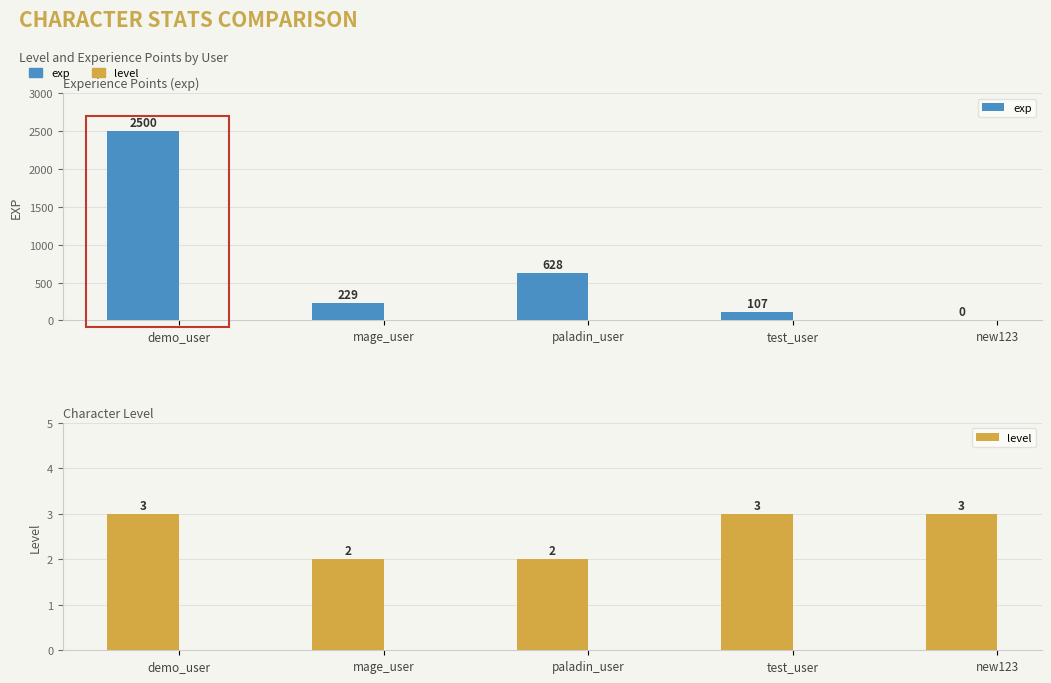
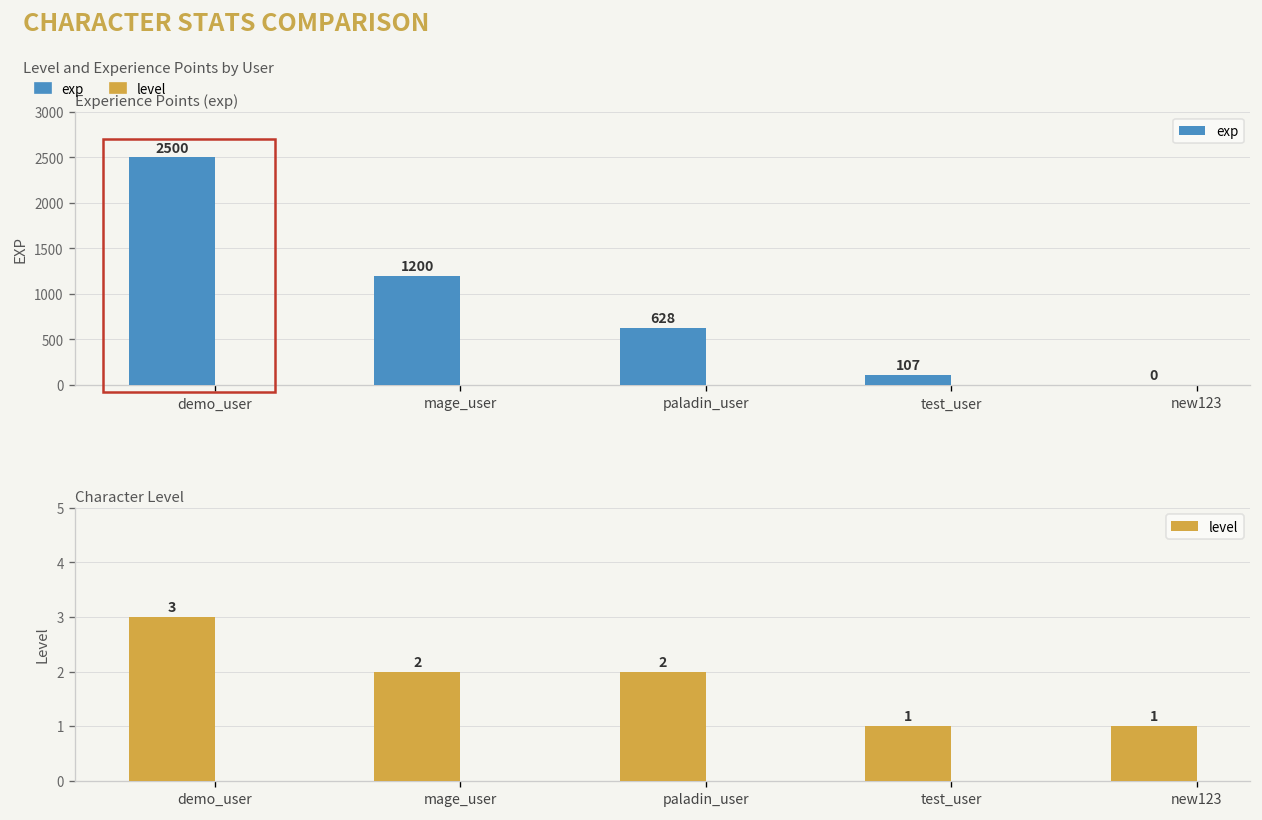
Experience Points (exp), mage_user: 229 -> 1200
Character Level, test_user: 3 -> 1
Character Level, new123: 3 -> 1
